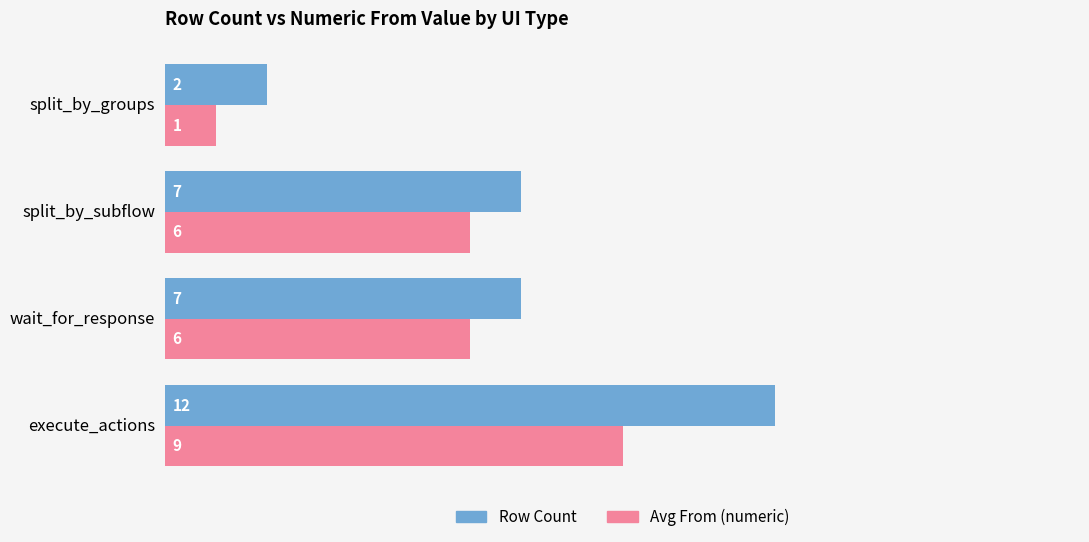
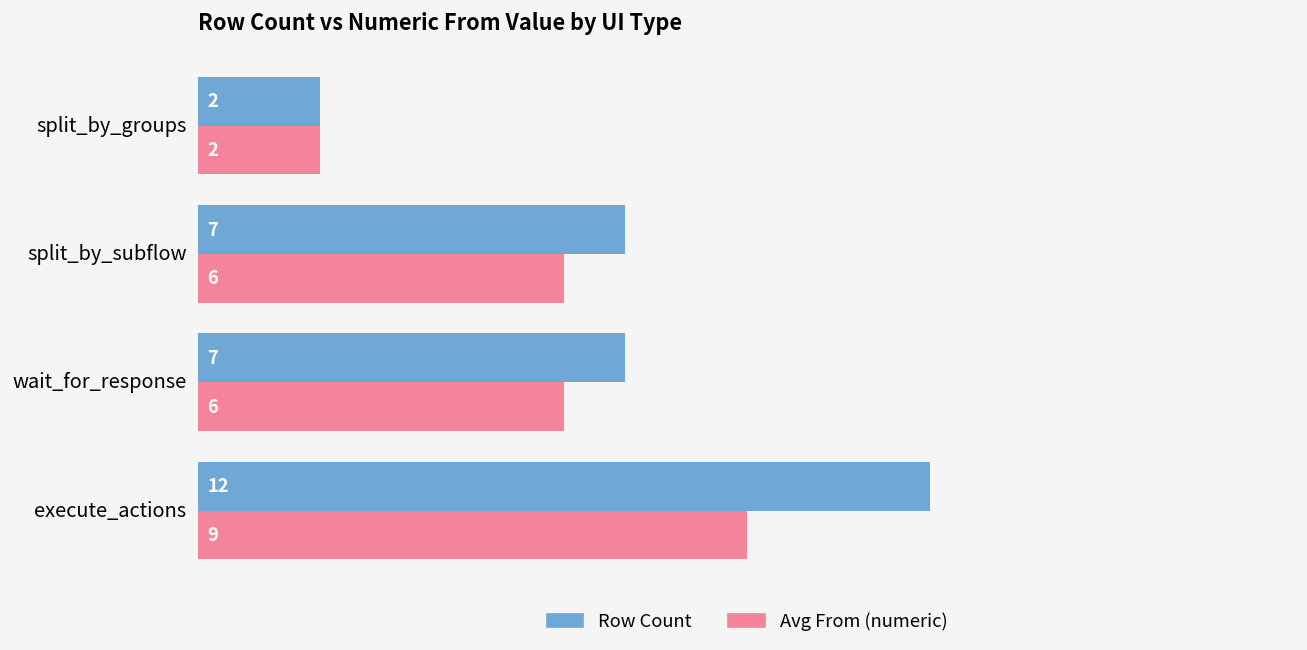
Avg From (numeric), split_by_groups: 1 -> 2
